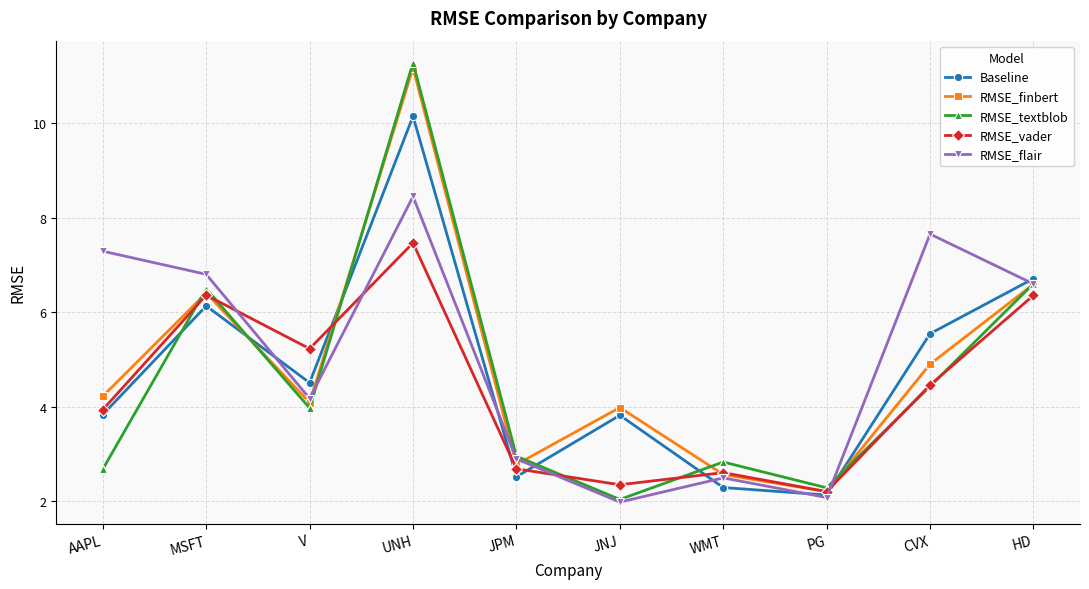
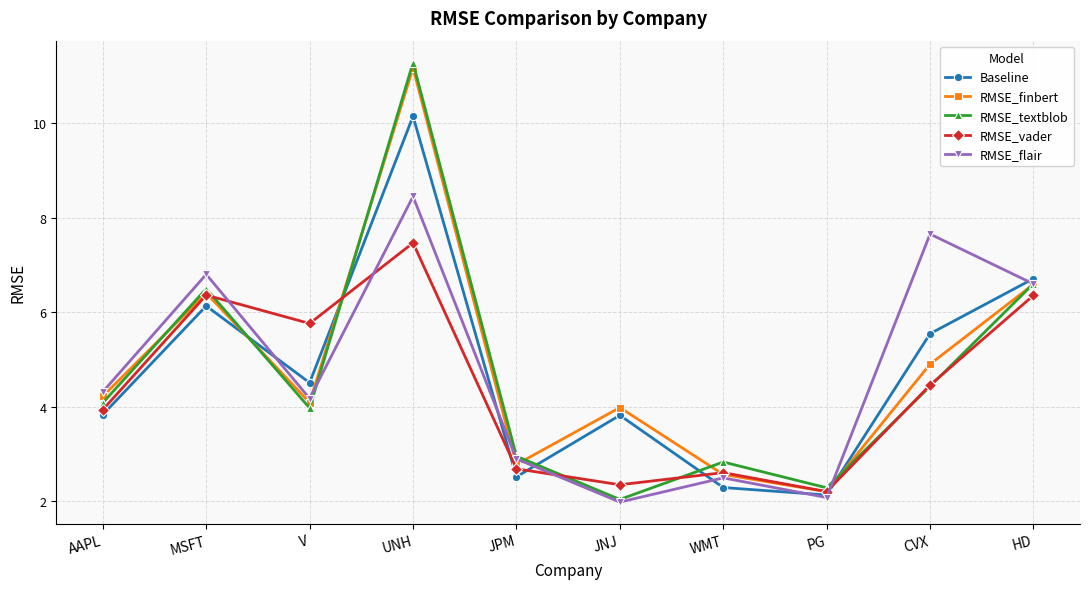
RMSE_textblob, AAPL: 2.7 -> 4.1
RMSE_flair, AAPL: 7.3 -> 4.3
RMSE_vader, V: 5.2 -> 5.8
